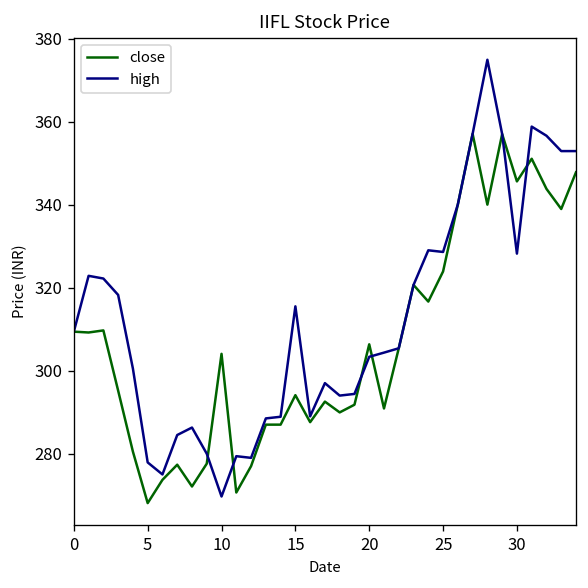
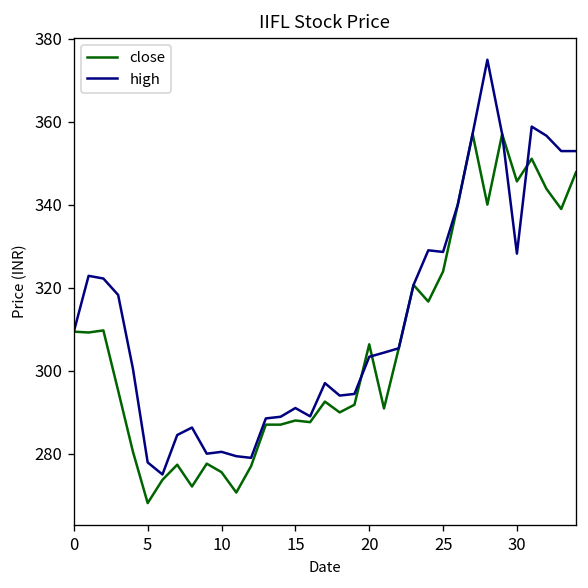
close, 10: 304 -> 276
high, 10: 270 -> 280
close, 15: 294 -> 288
high, 15: 316 -> 291
